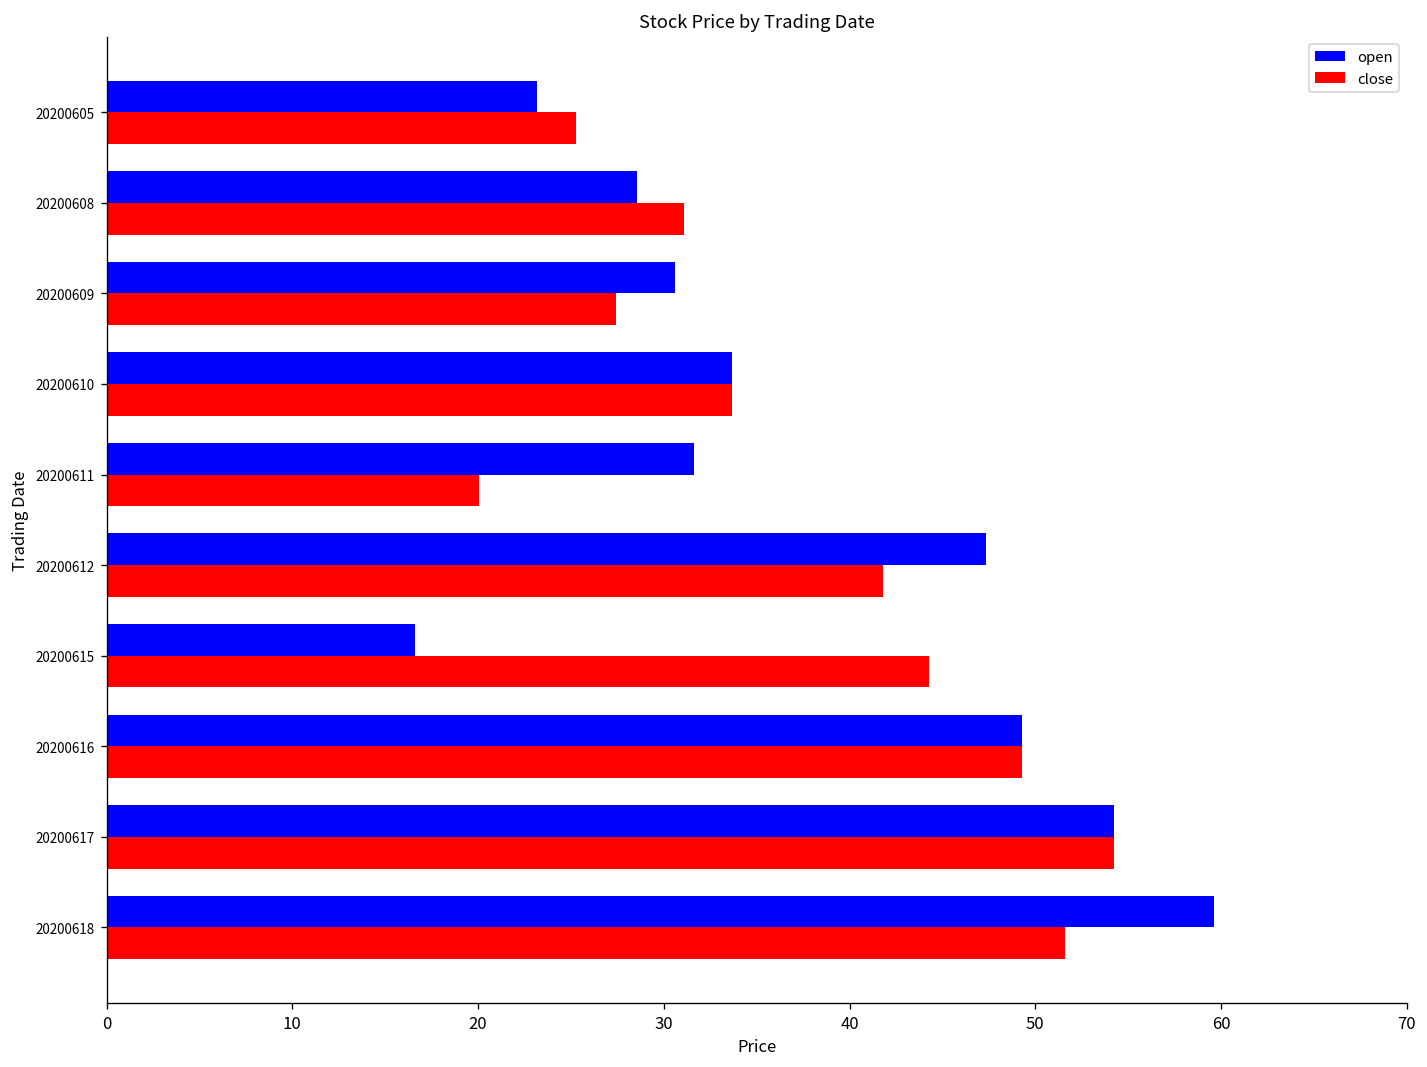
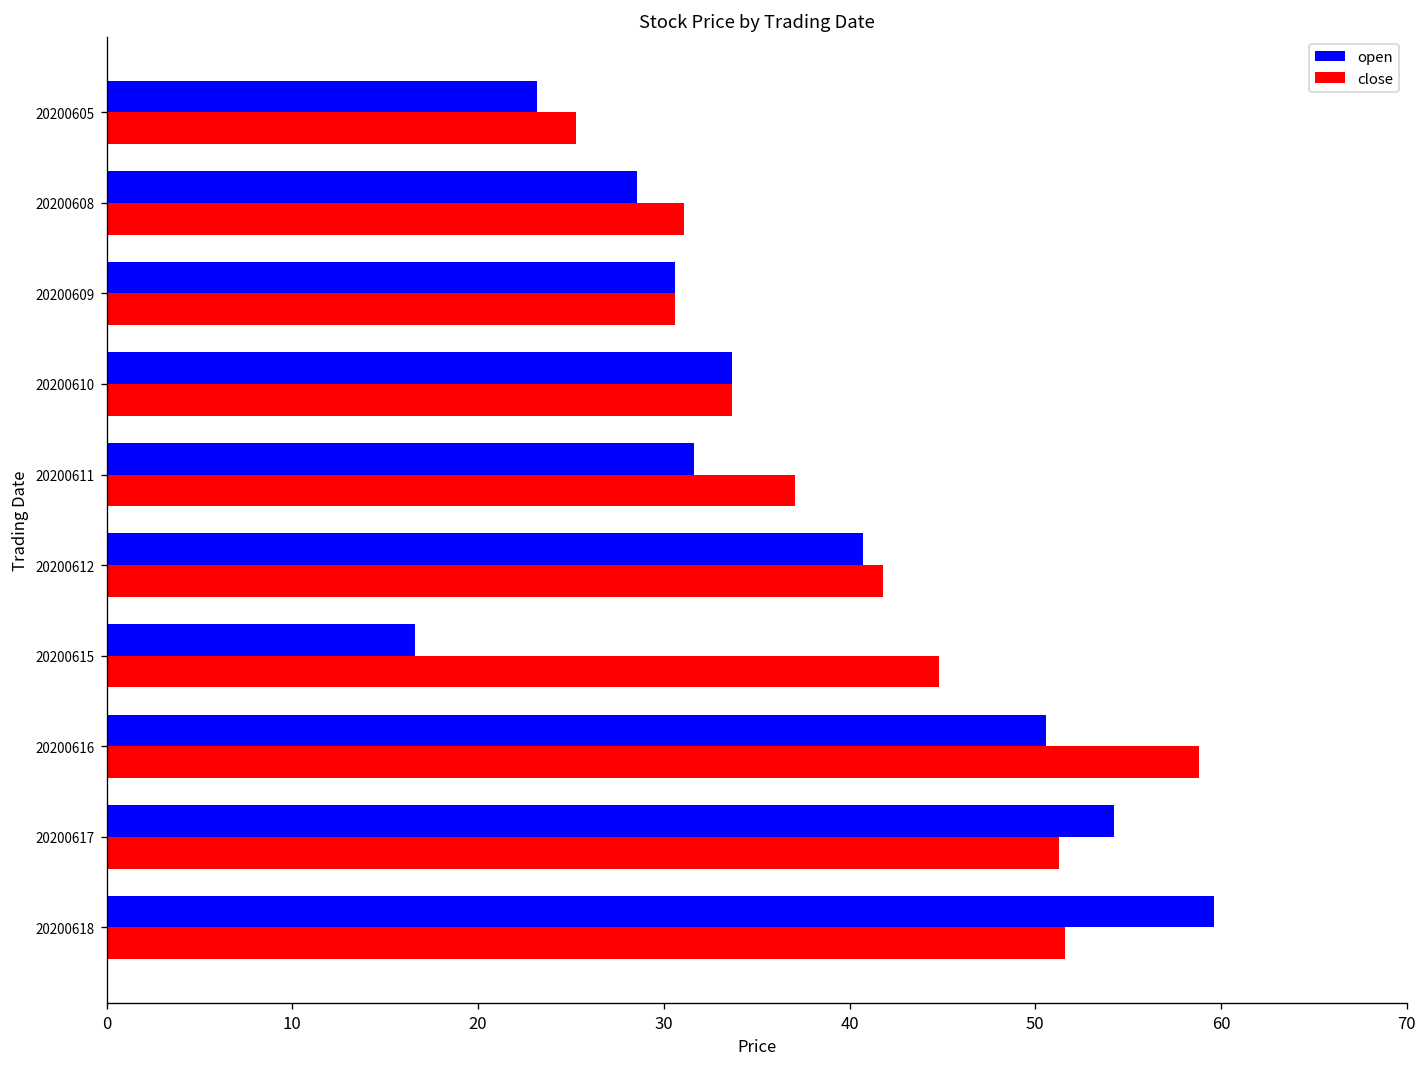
close, 20200609: 27.4 -> 30.6
close, 20200611: 20.1 -> 37.0
open, 20200612: 47.4 -> 40.7
close, 20200615: 44.3 -> 44.8
open, 20200616: 49.3 -> 50.6
close, 20200616: 49.3 -> 58.8
close, 20200617: 54.2 -> 51.3
